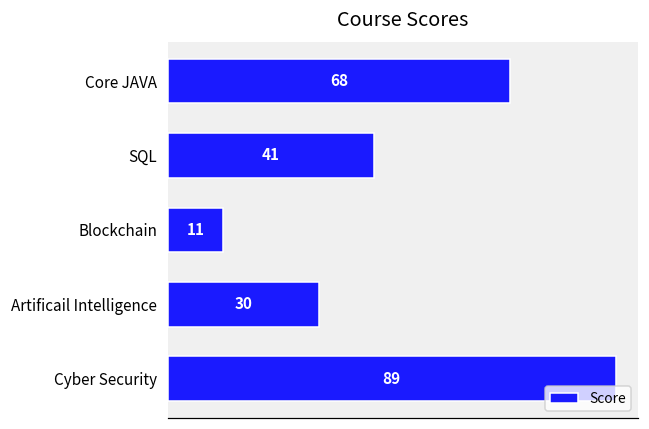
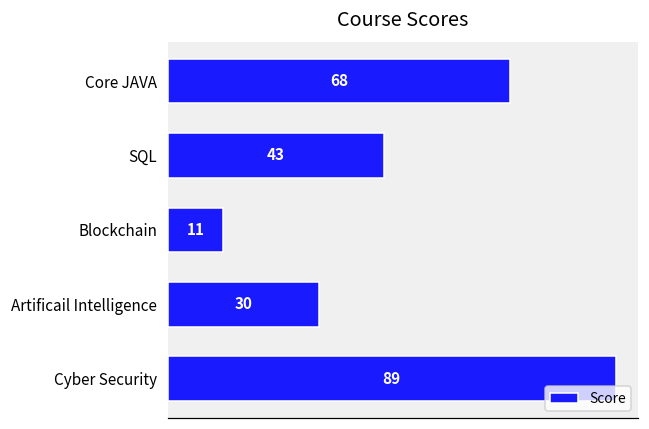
SQL: 41 -> 43
